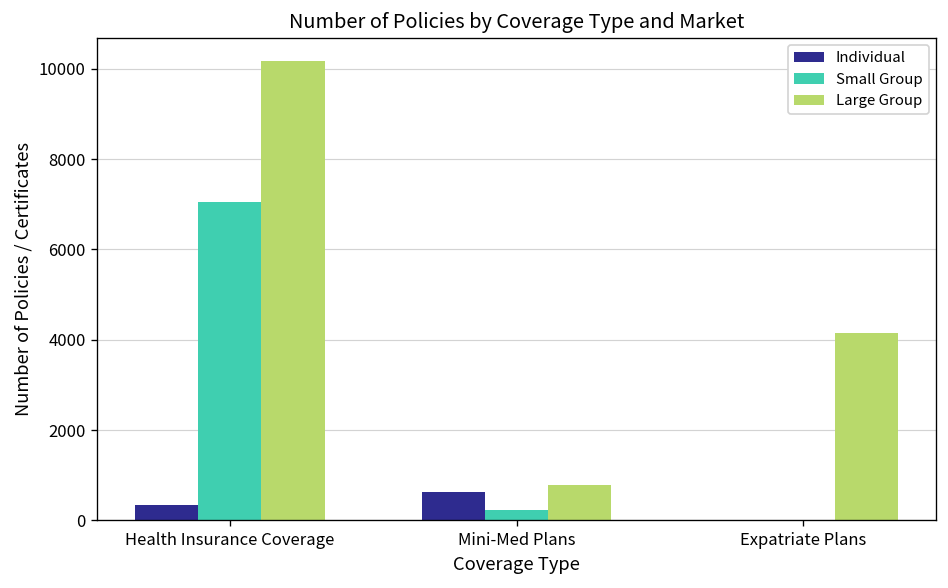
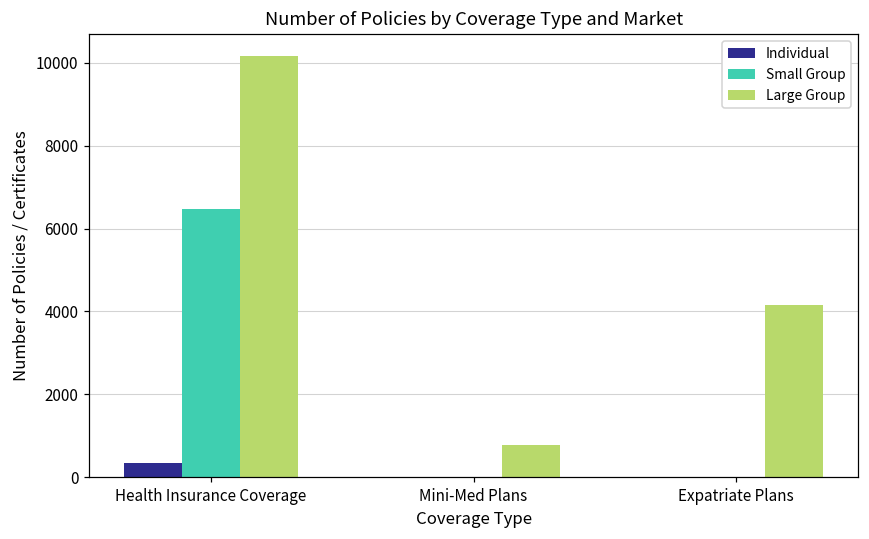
Small Group, Health Insurance Coverage: 7100 -> 6500
Individual, Mini-Med Plans: 600 -> 0
Small Group, Mini-Med Plans: 200 -> 0
